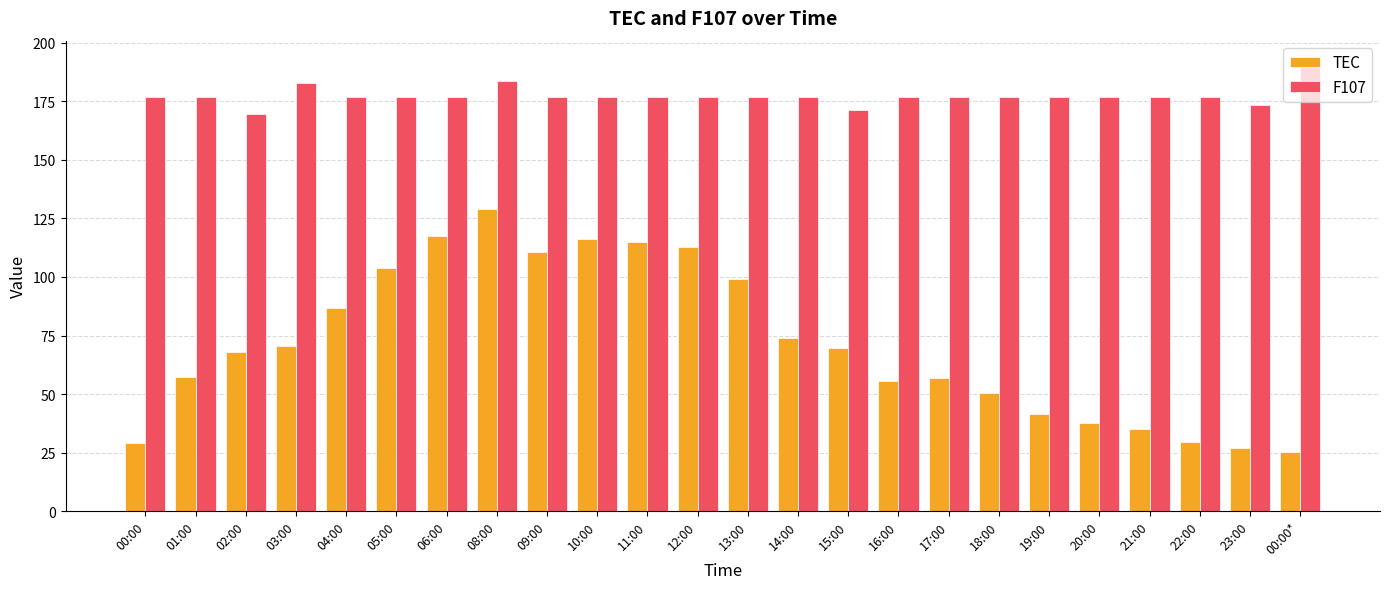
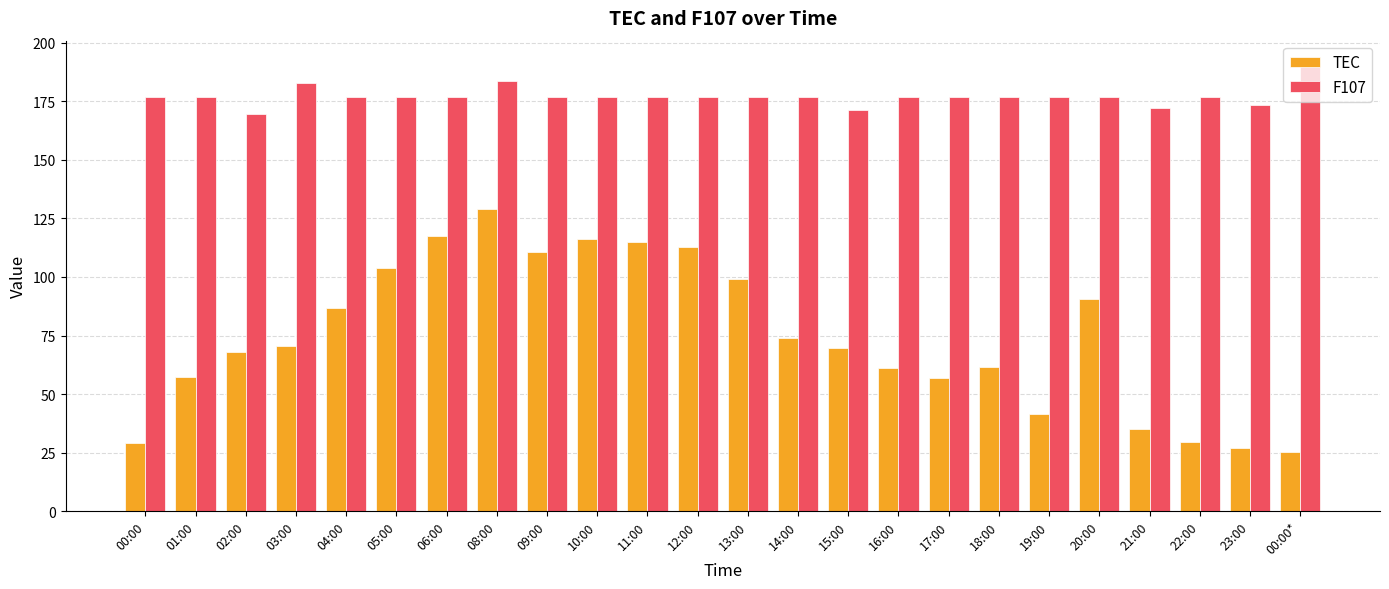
TEC, 16:00: 55 -> 61
TEC, 18:00: 50 -> 62
TEC, 20:00: 38 -> 90
F107, 21:00: 177 -> 172
